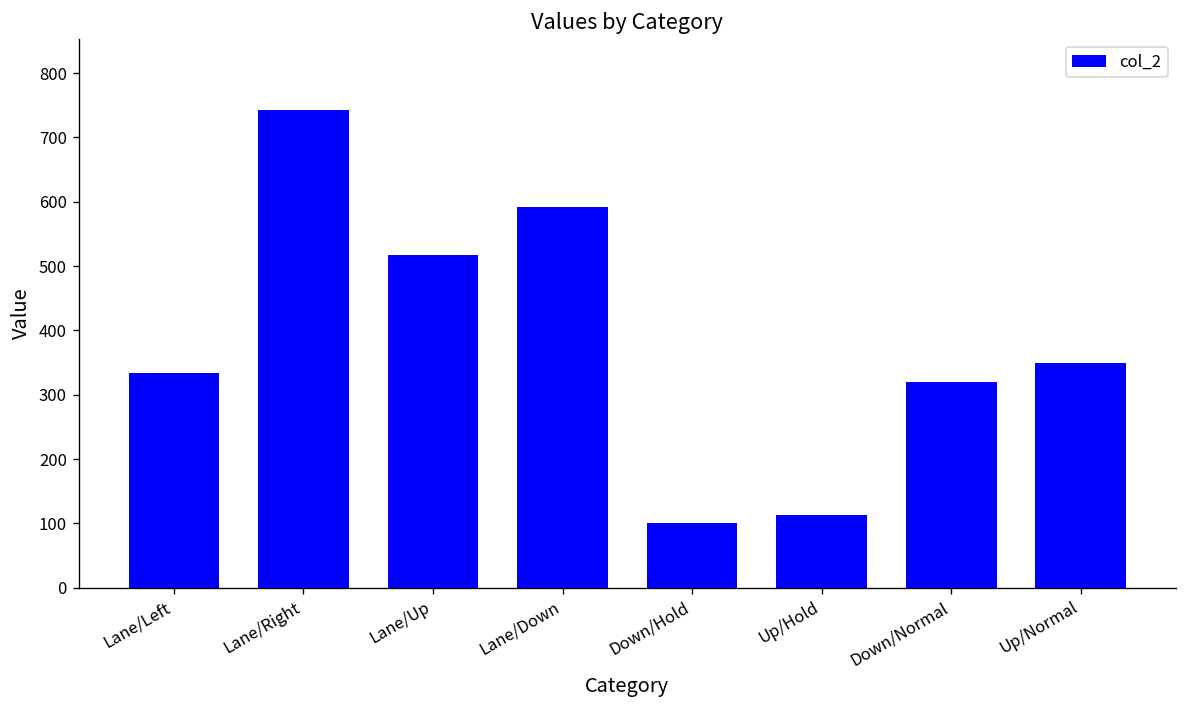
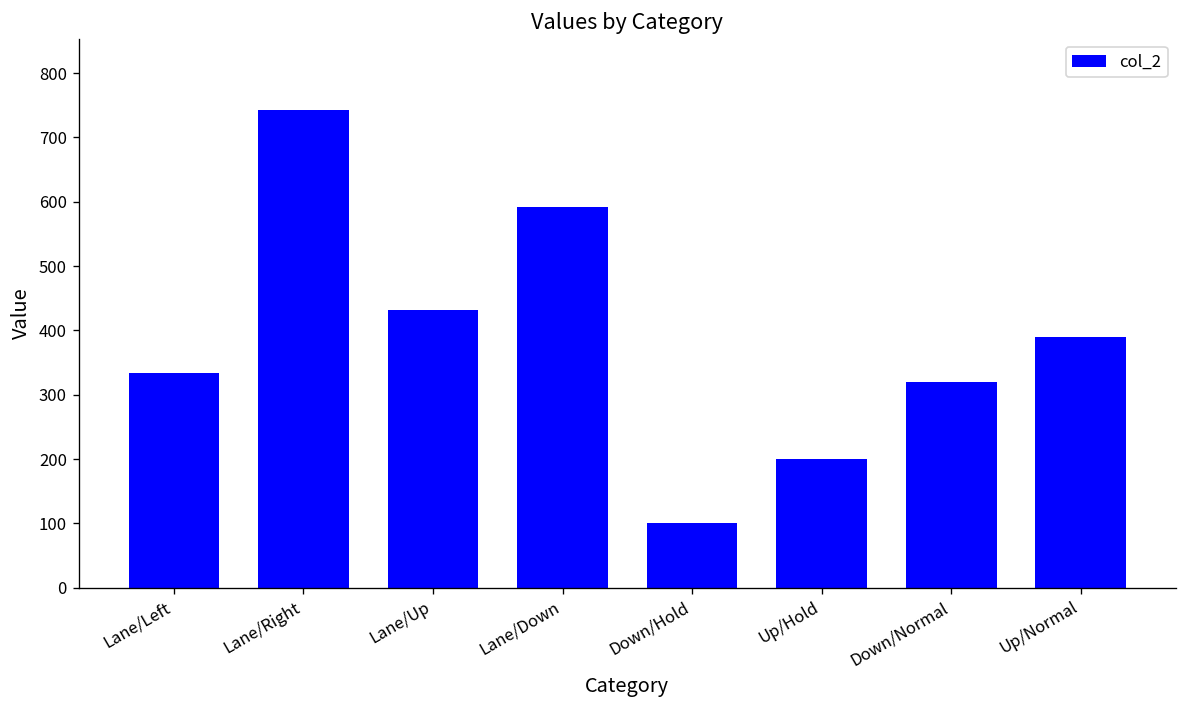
Lane/Up: 520 -> 430
Up/Hold: 110 -> 200
Up/Normal: 350 -> 390
